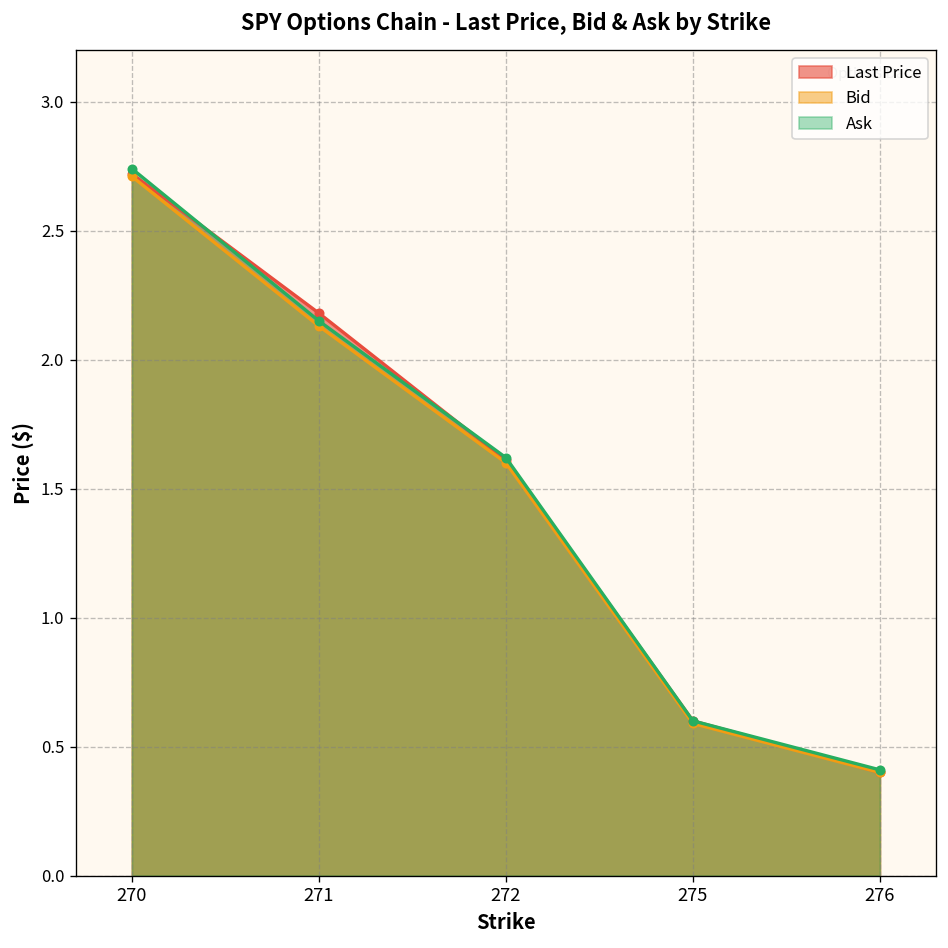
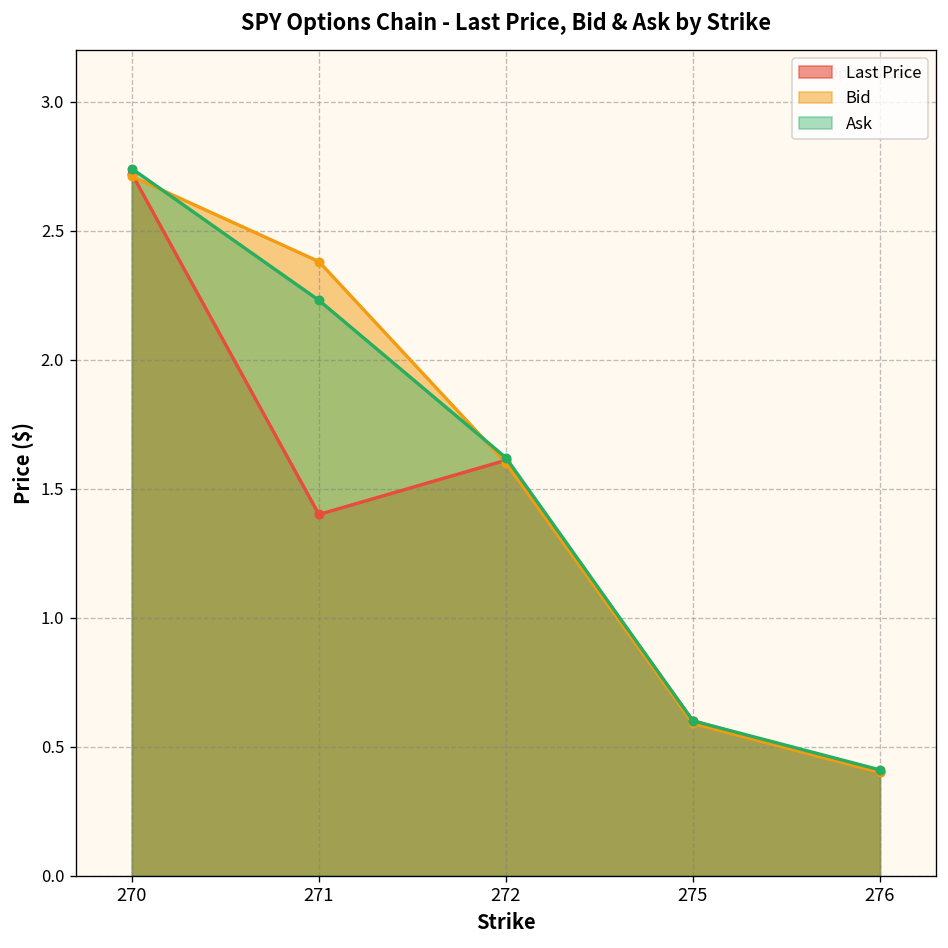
Last Price, 271: 2.18 -> 1.40
Bid, 271: 2.13 -> 2.38
Ask, 271: 2.15 -> 2.23
